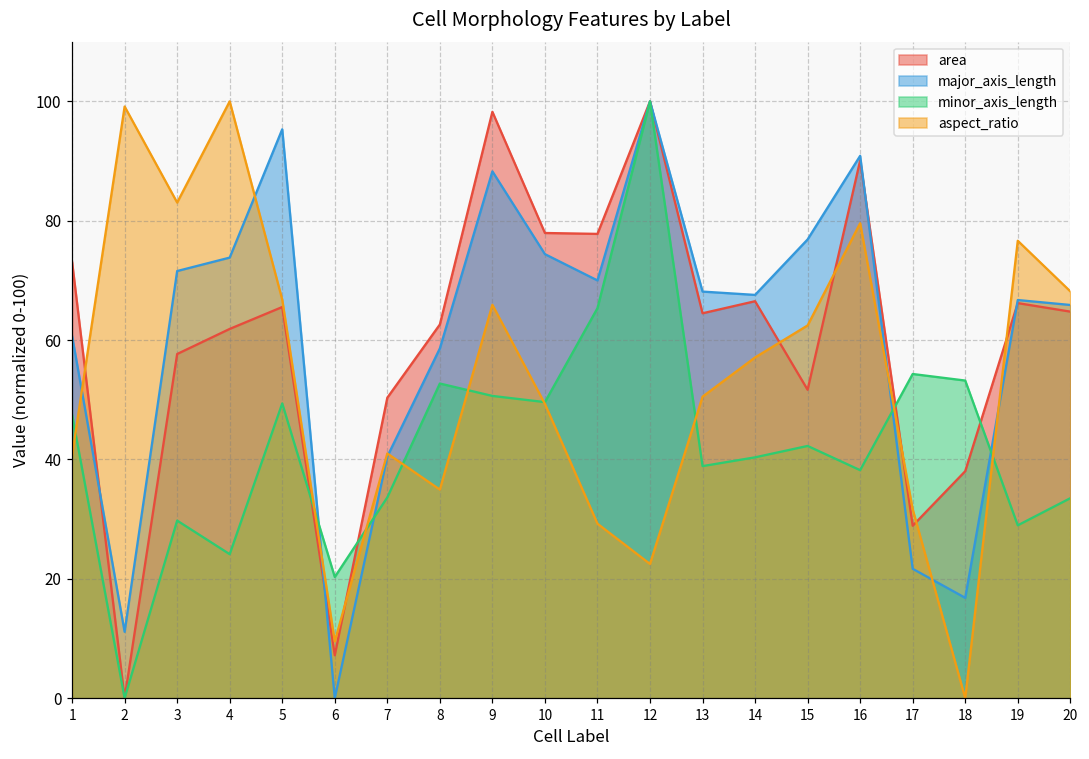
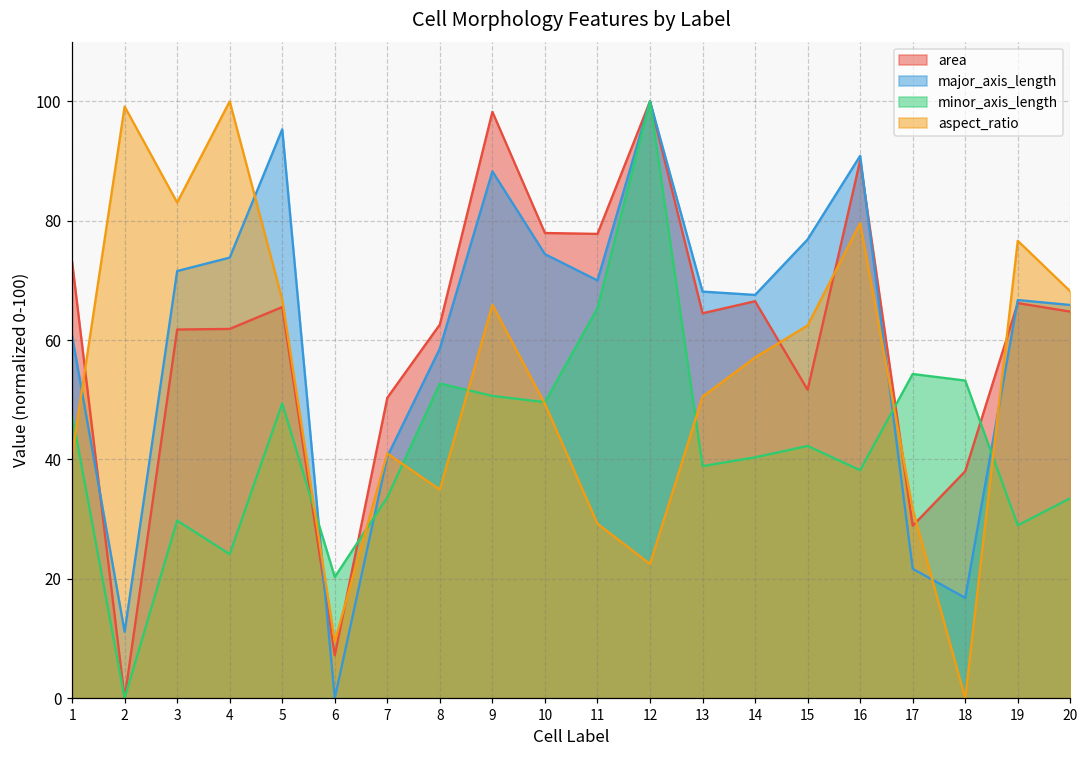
area, 3: 58 -> 62
